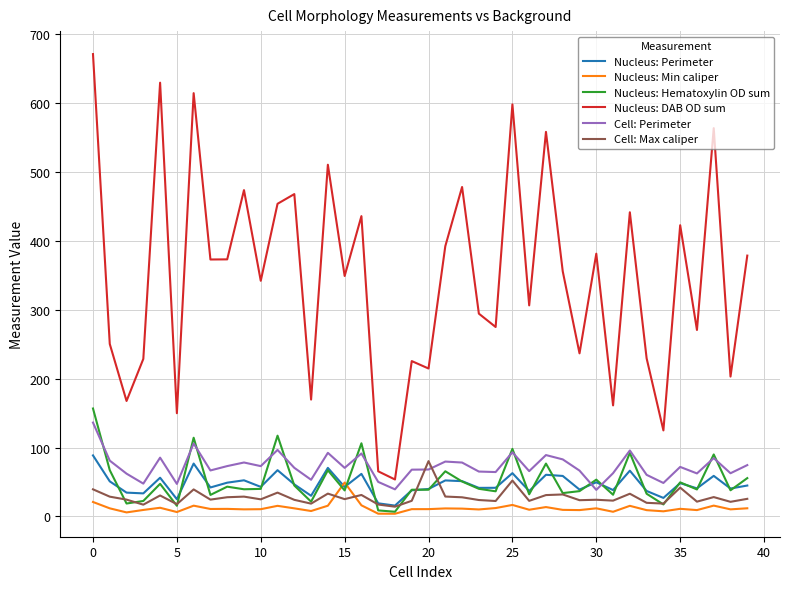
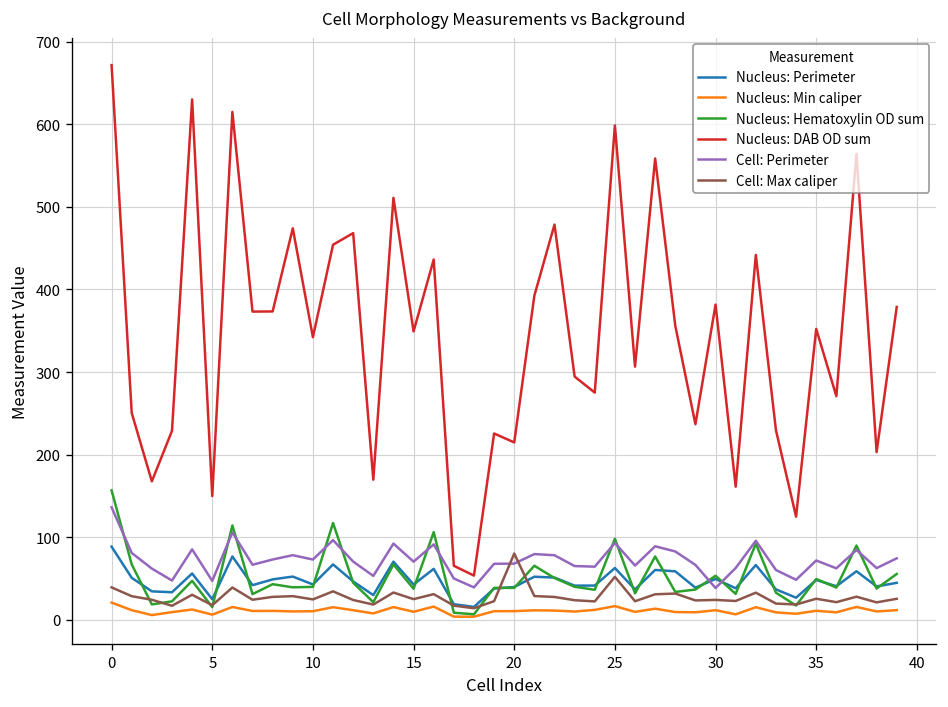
Nucleus: Min caliper, 15: 50 -> 10
Nucleus: DAB OD sum, 35: 420 -> 350
Cell: Max caliper, 35: 40 -> 30
